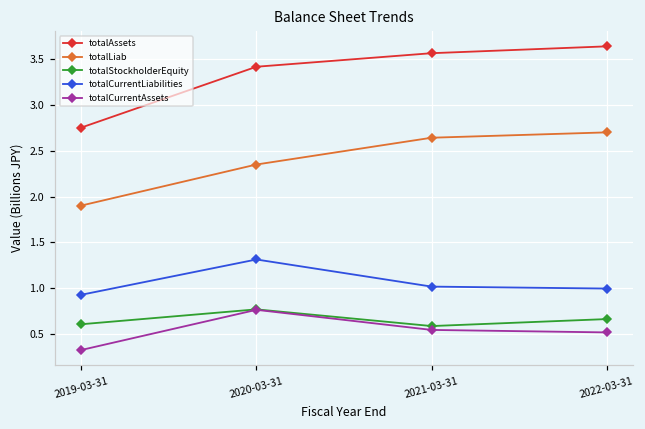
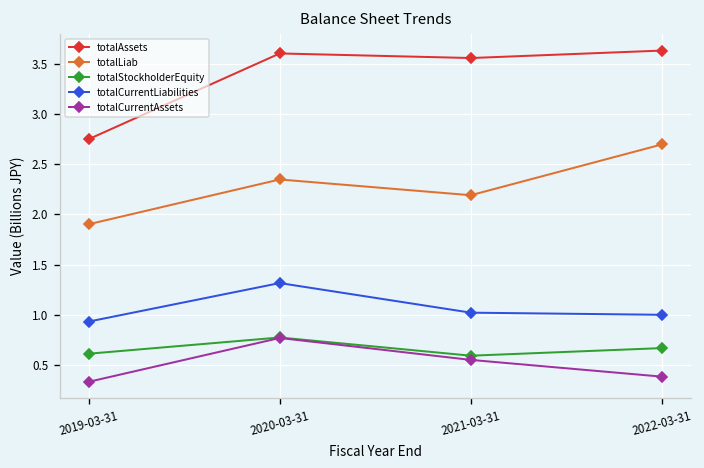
totalAssets, 2020-03-31: 3.4 -> 3.6
totalLiab, 2021-03-31: 2.6 -> 2.2
totalCurrentAssets, 2022-03-31: 0.5 -> 0.4
